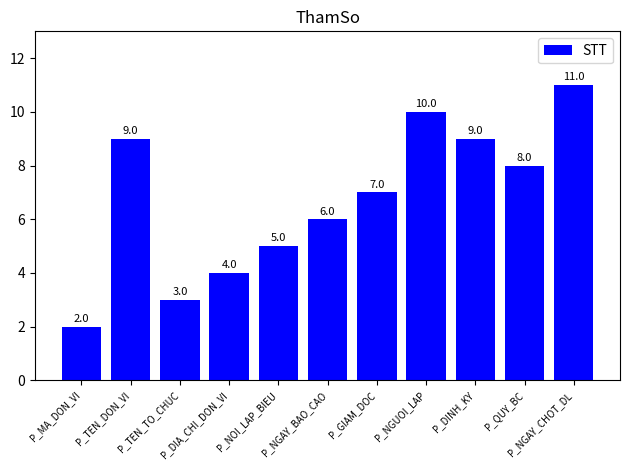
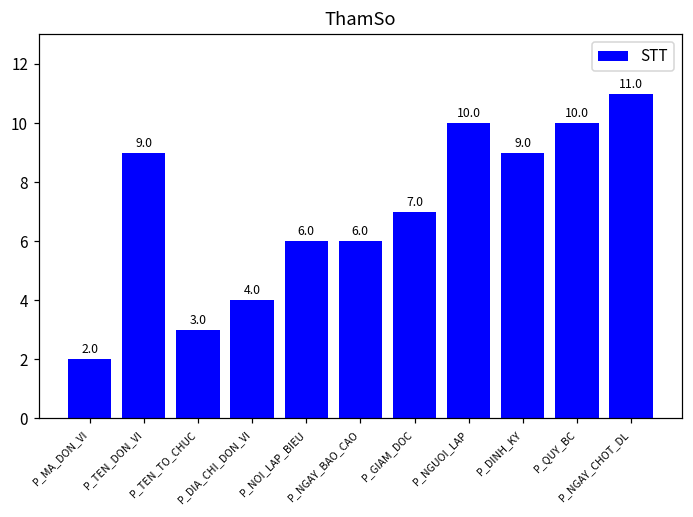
P_NOI_LAP_BIEU: 5.0 -> 6.0
P_QUY_BC: 8.0 -> 10.0
